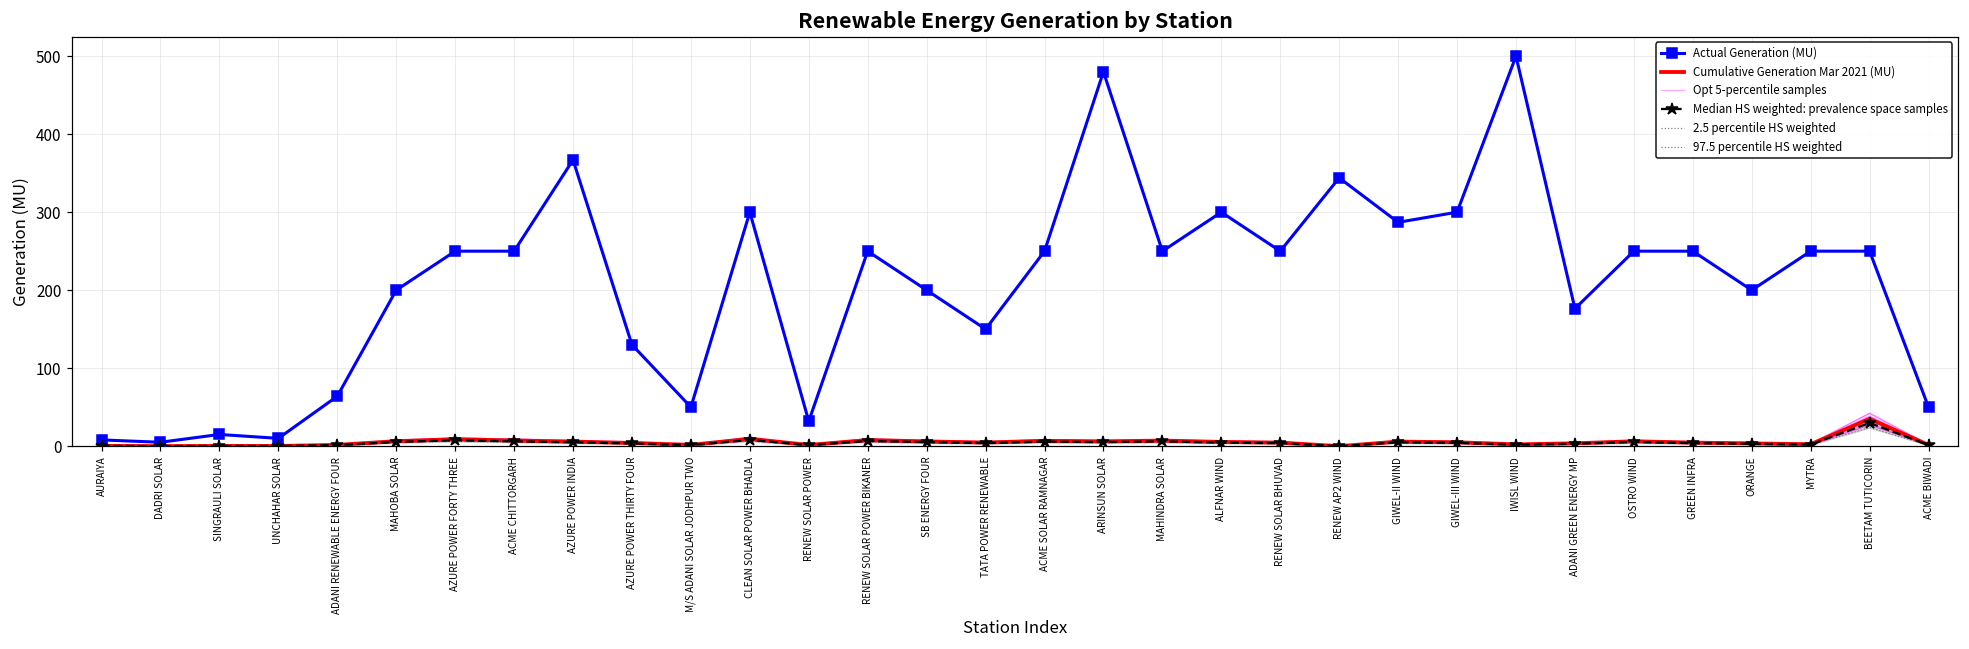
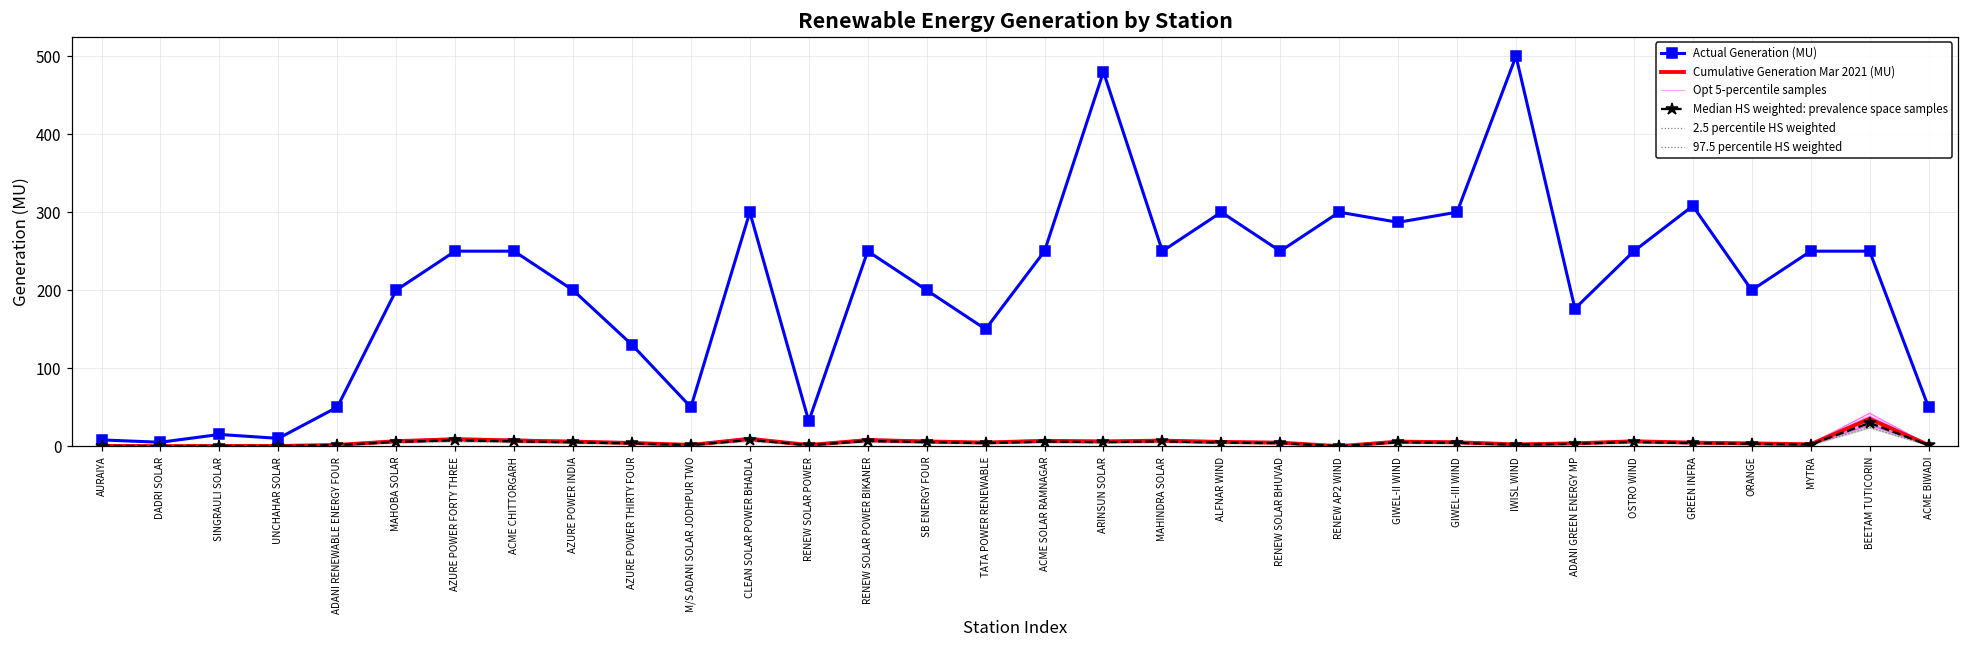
Actual Generation (MU), ADANI RENEWABLE ENERGY FOUR: 60 -> 50
Actual Generation (MU), AZURE POWER INDIA: 370 -> 200
Actual Generation (MU), RENEW AP2 WIND: 340 -> 300
Actual Generation (MU), GREEN INFRA: 250 -> 310
